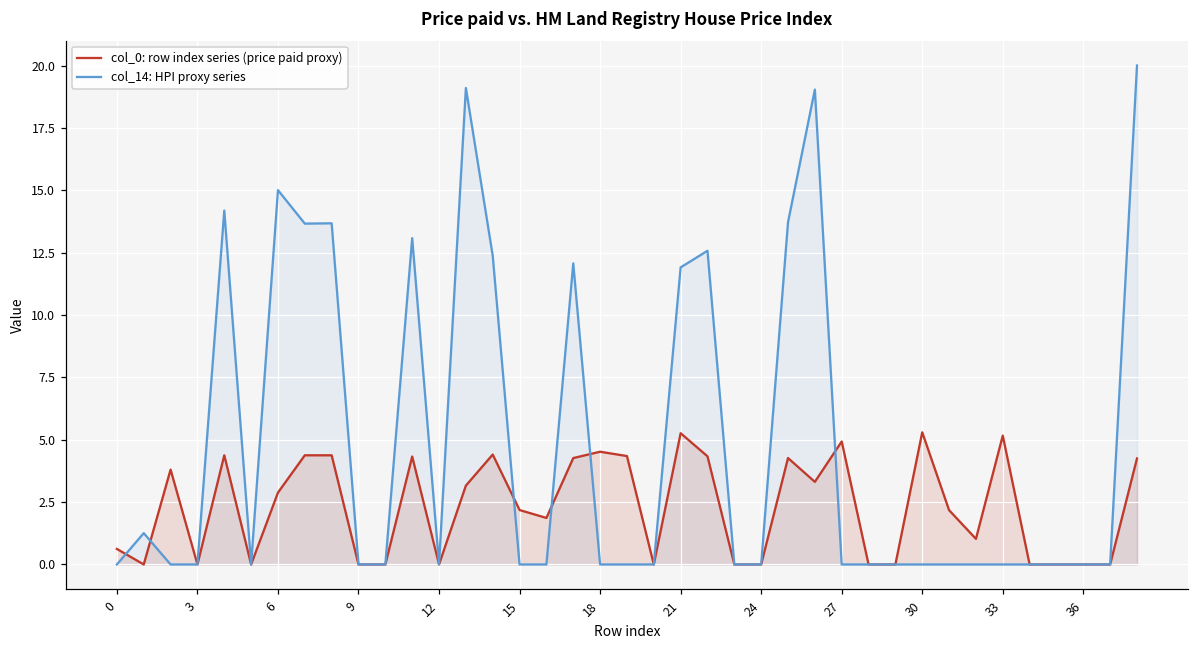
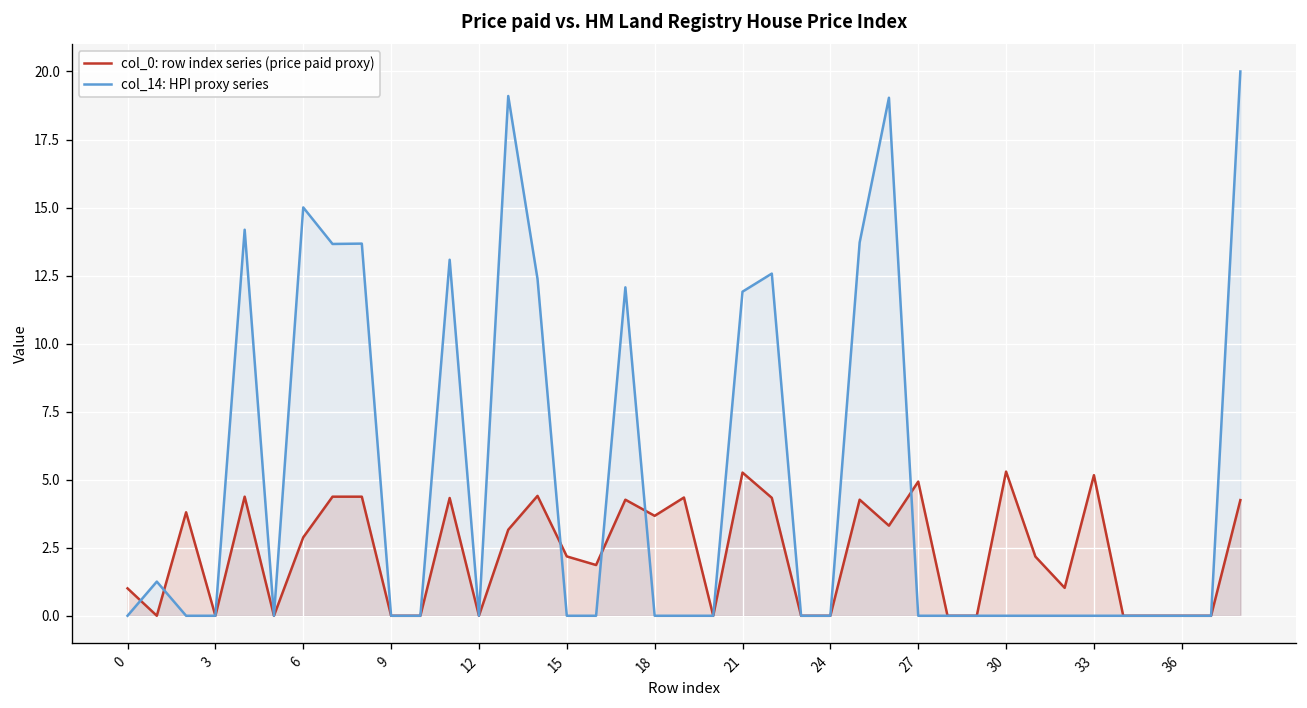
col_0: row index series (price paid proxy), 0: 0.6 -> 1.0
col_0: row index series (price paid proxy), 18: 4.5 -> 3.7
